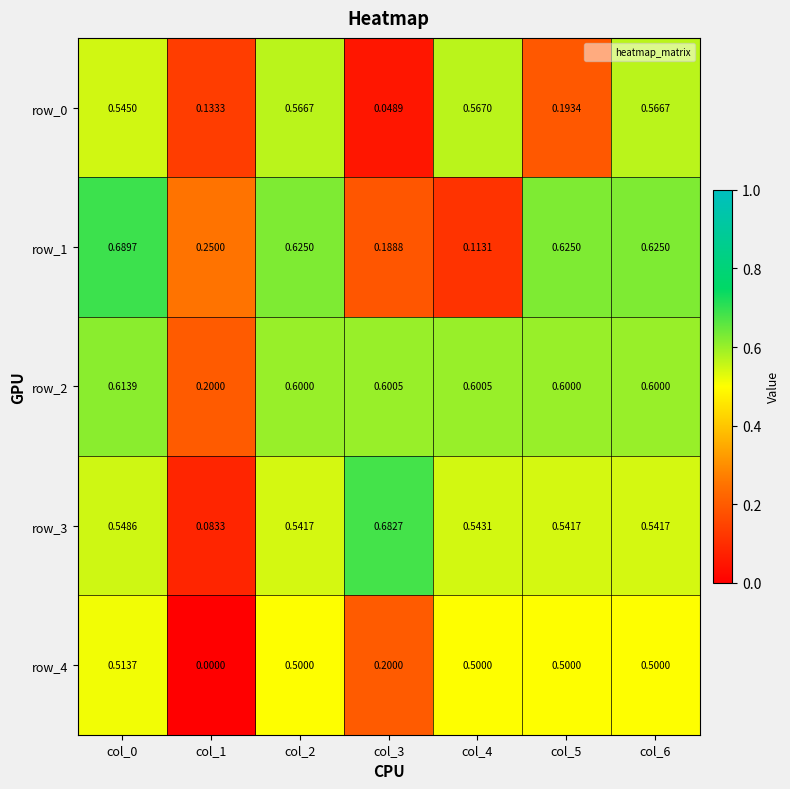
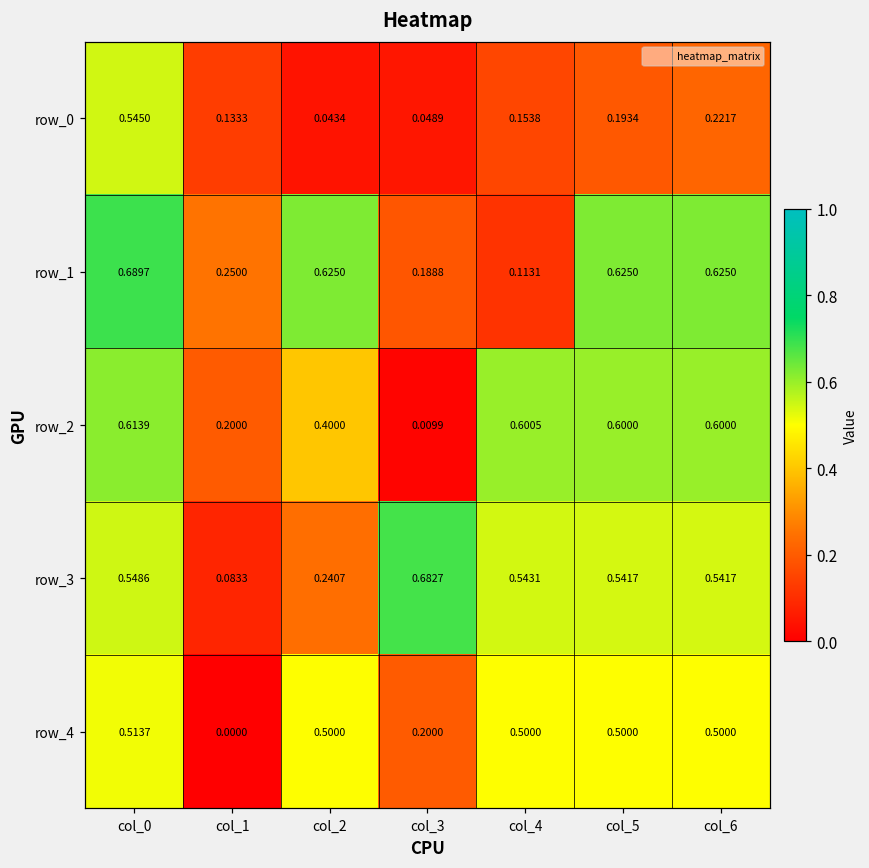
row_0, col_2: 0.5667 -> 0.0434
row_0, col_4: 0.5670 -> 0.1538
row_0, col_6: 0.5667 -> 0.2217
row_2, col_2: 0.6000 -> 0.4000
row_2, col_3: 0.6005 -> 0.0099
row_3, col_2: 0.5417 -> 0.2407
